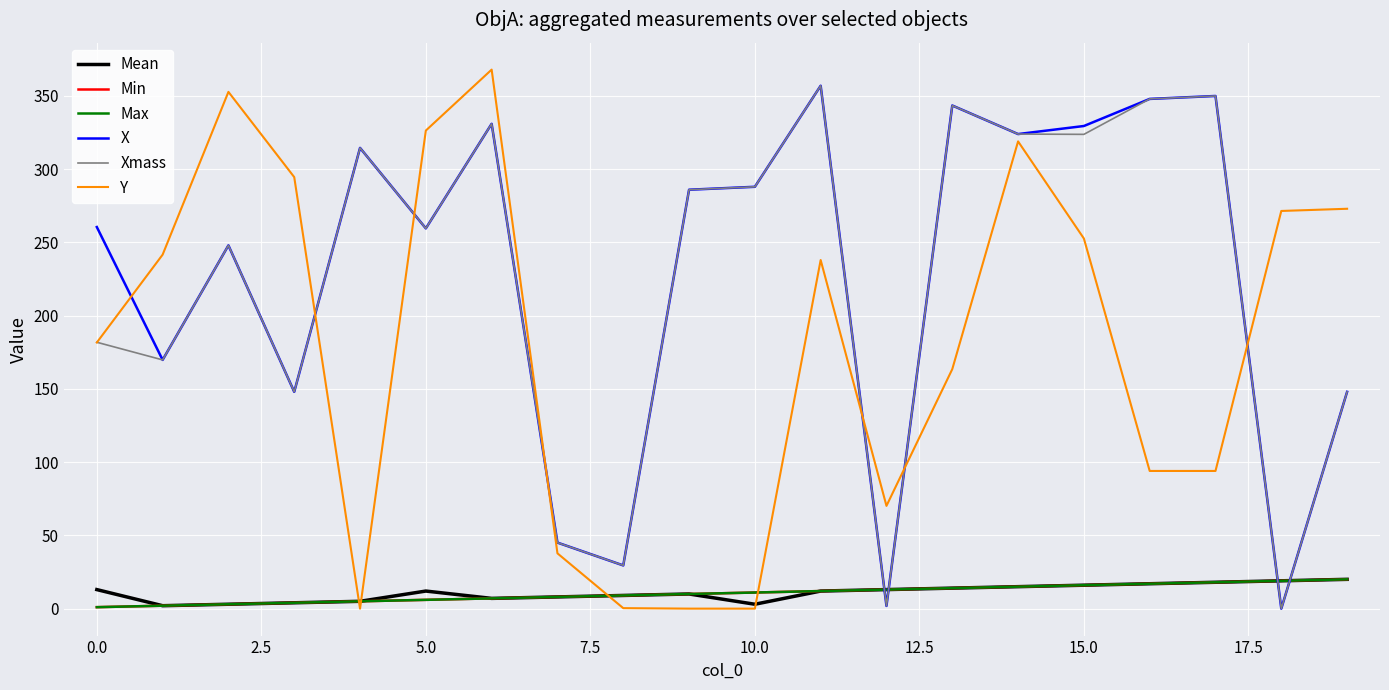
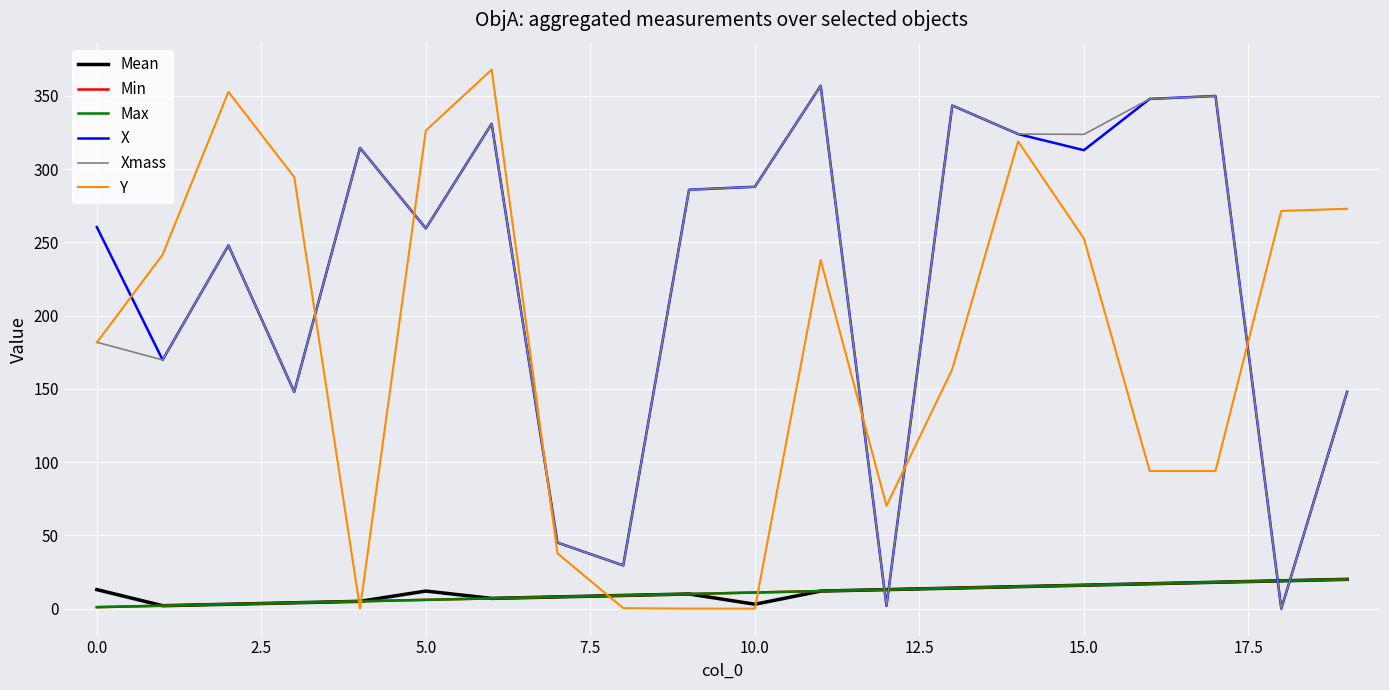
X, 15.0: 330 -> 313
